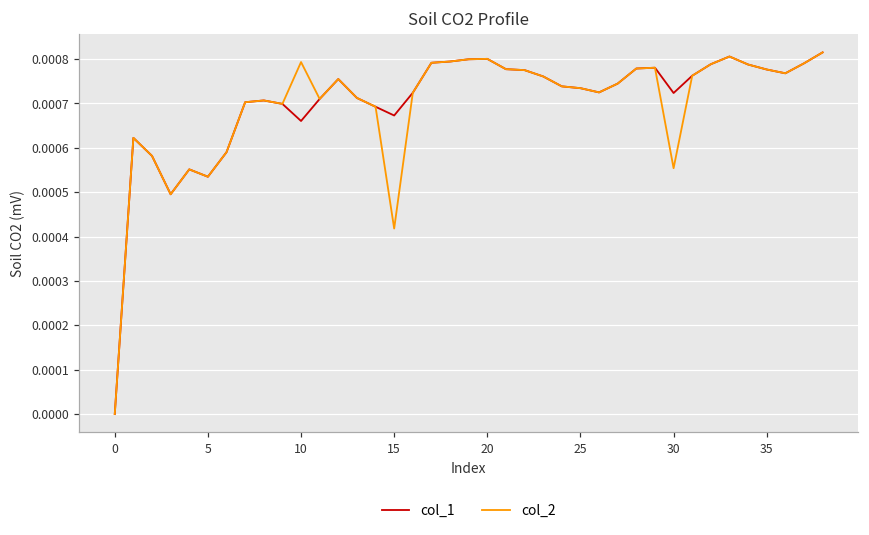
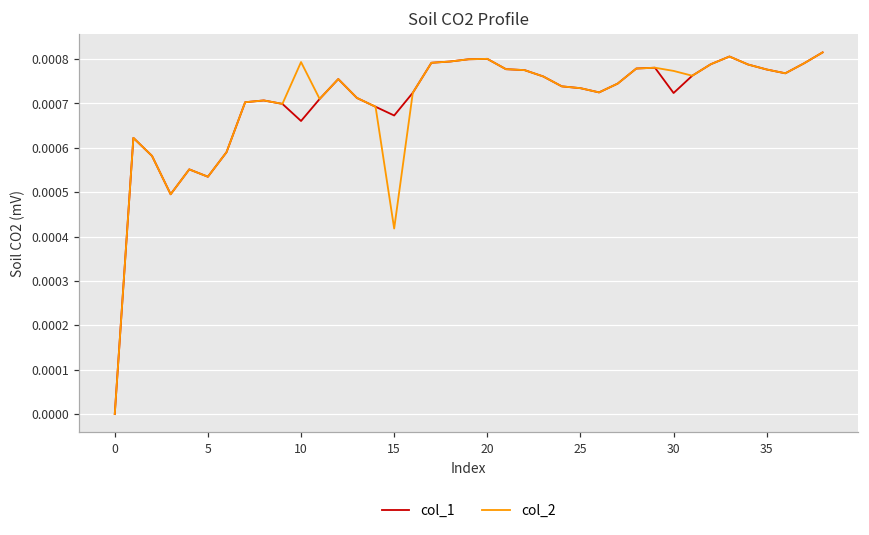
col_2, 30: 0.00055 -> 0.00077
